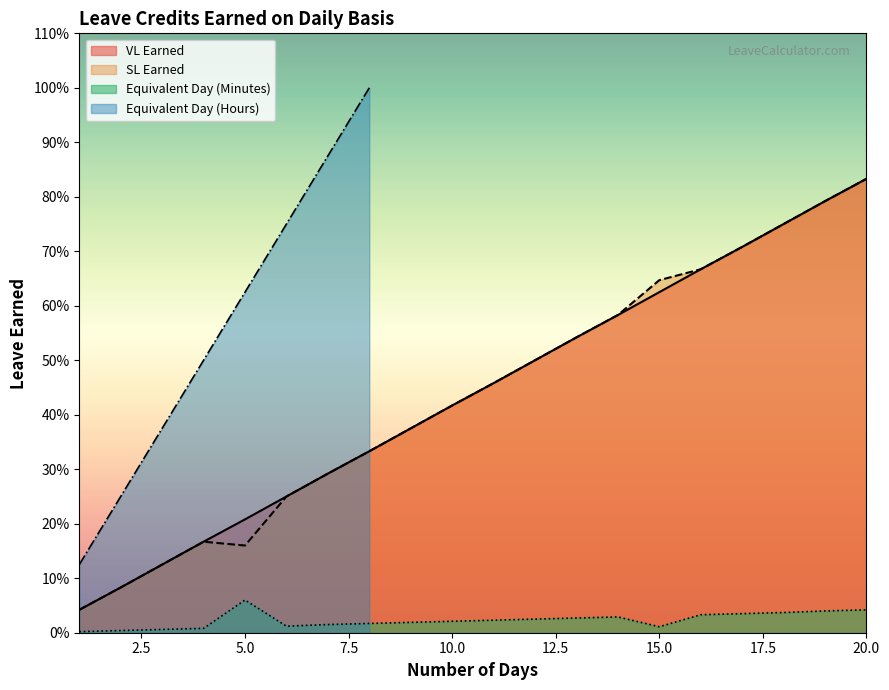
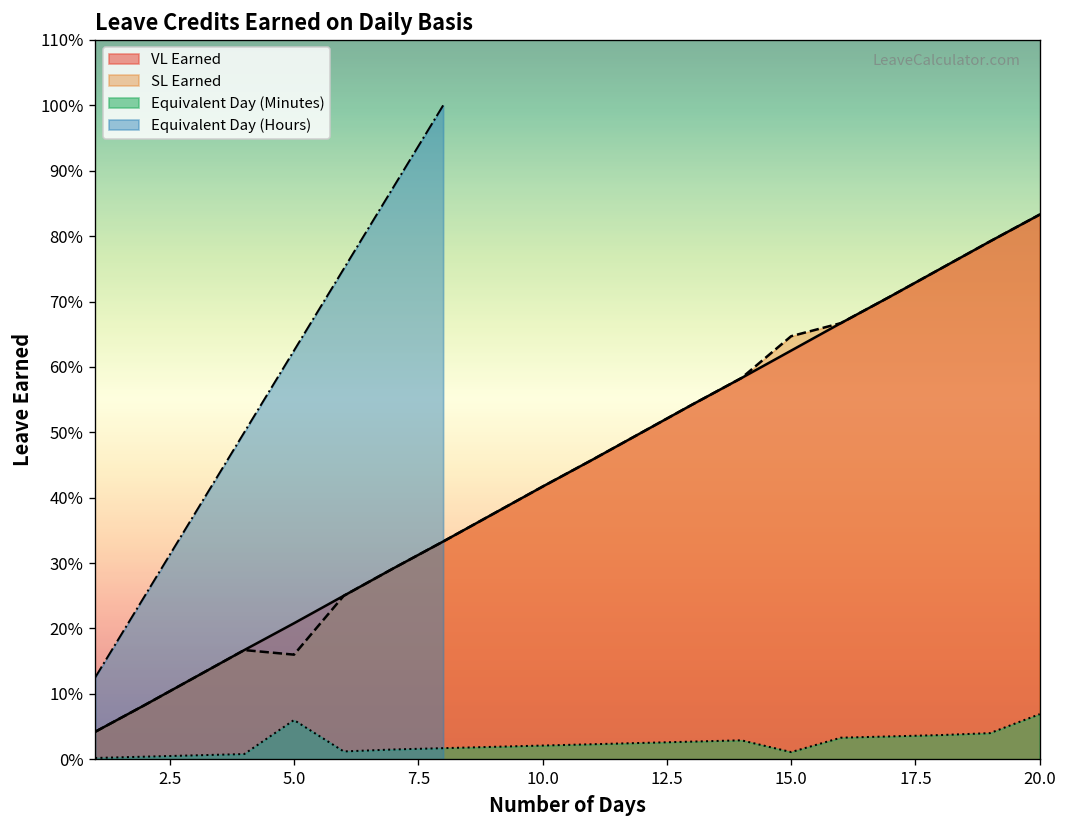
Equivalent Day (Minutes), 20.0: 4% -> 7%
